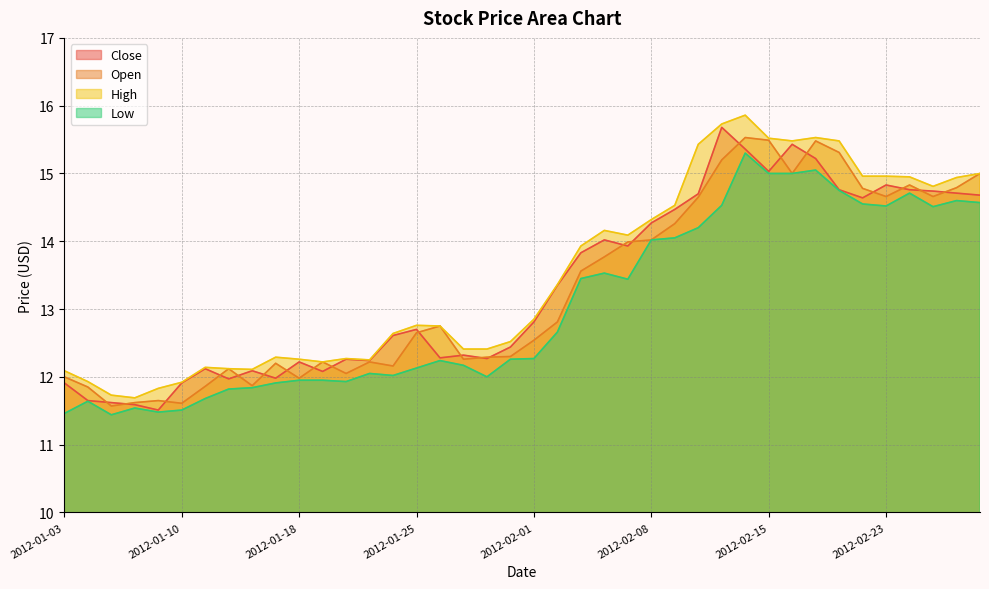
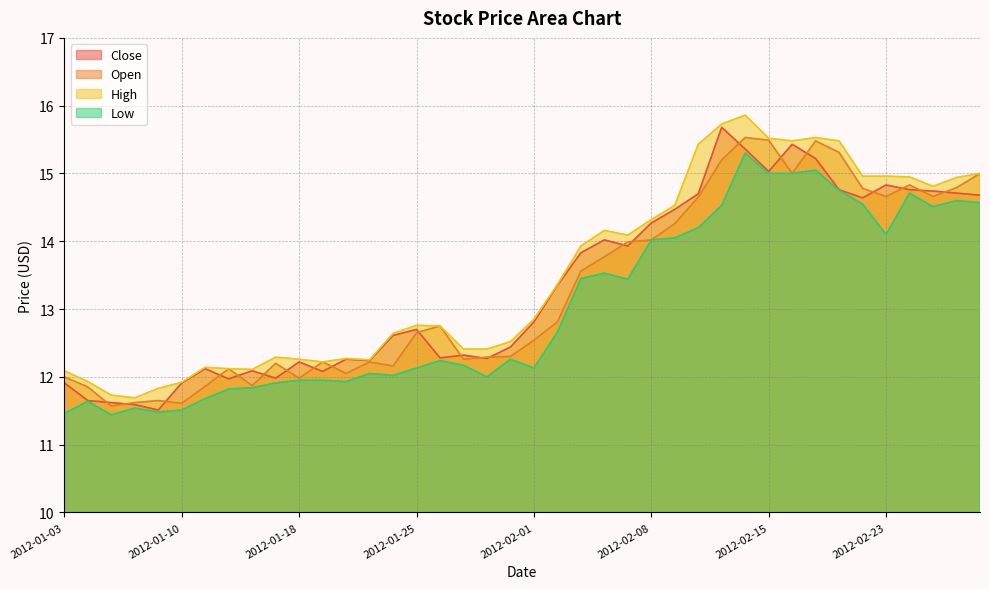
Low, 2012-02-01: 12.3 -> 12.1
Low, 2012-02-23: 14.5 -> 14.1
